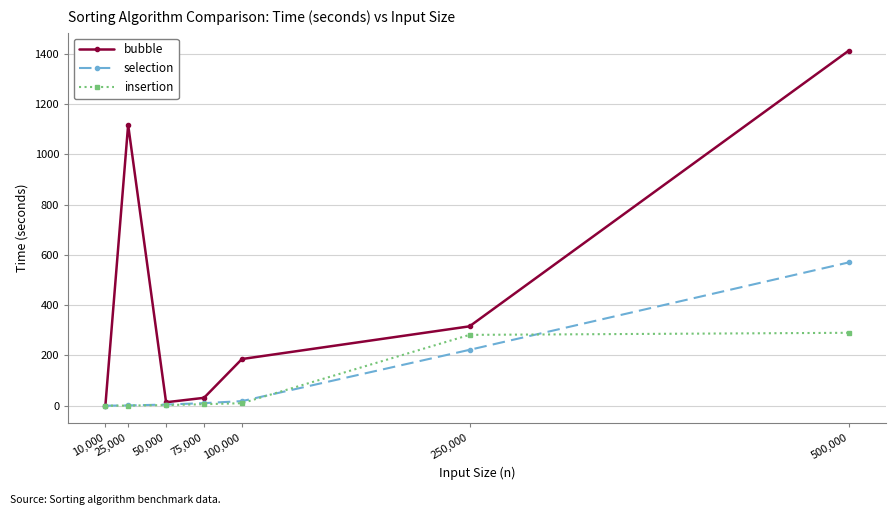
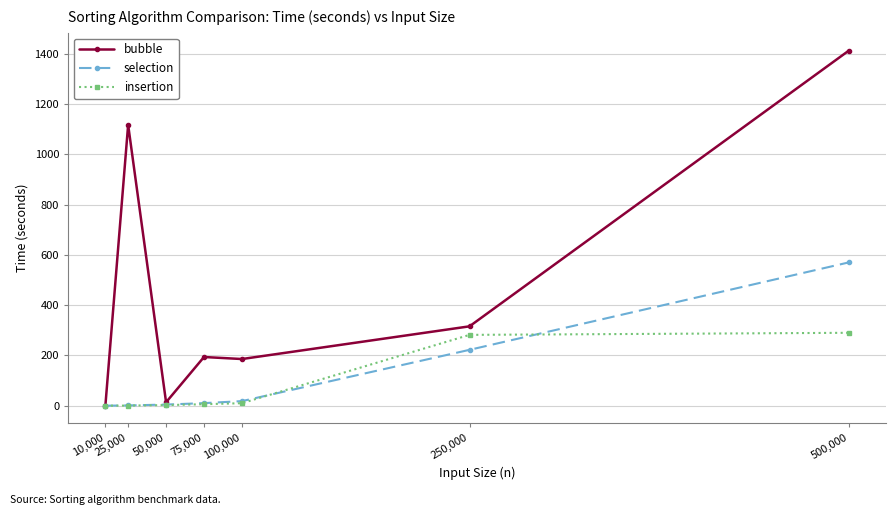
bubble, 75,000: 30 -> 190
